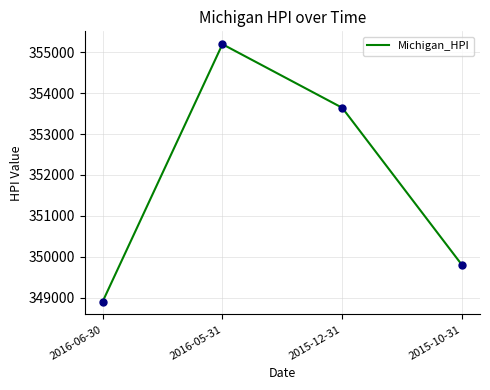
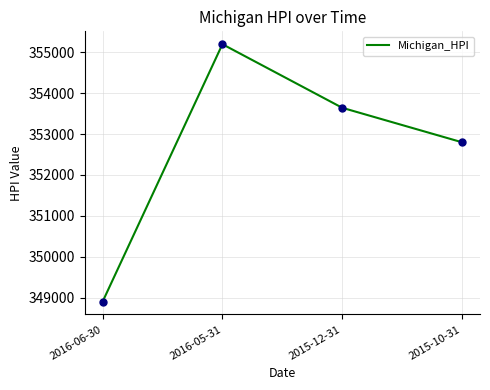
2015-10-31: 349800 -> 352800
